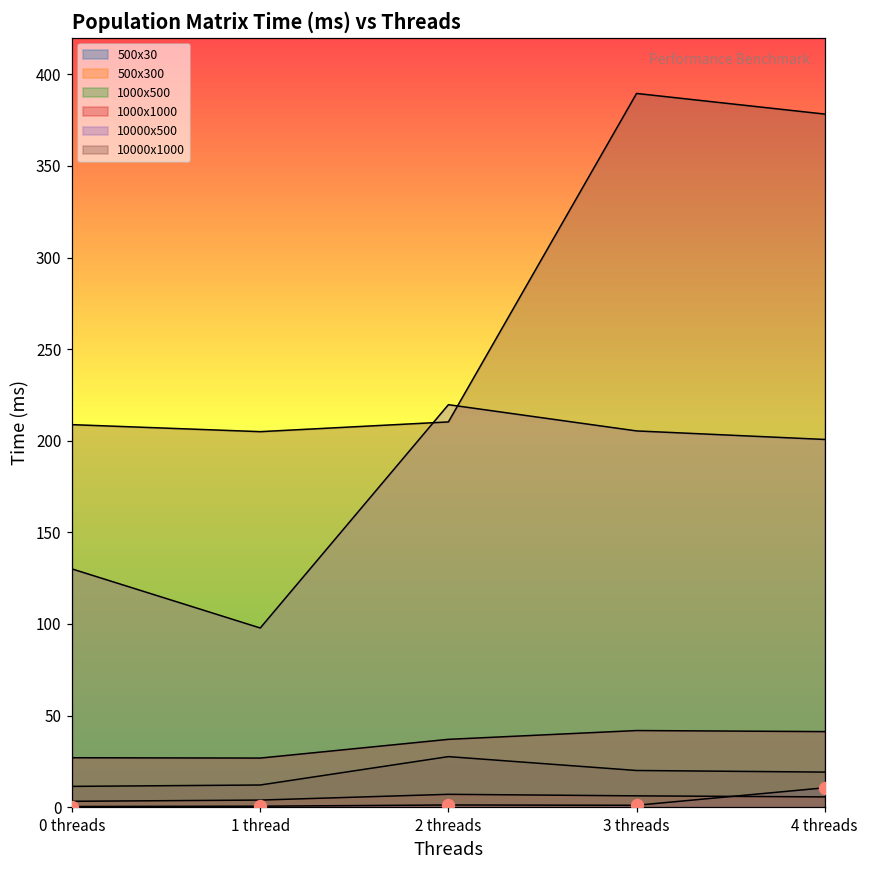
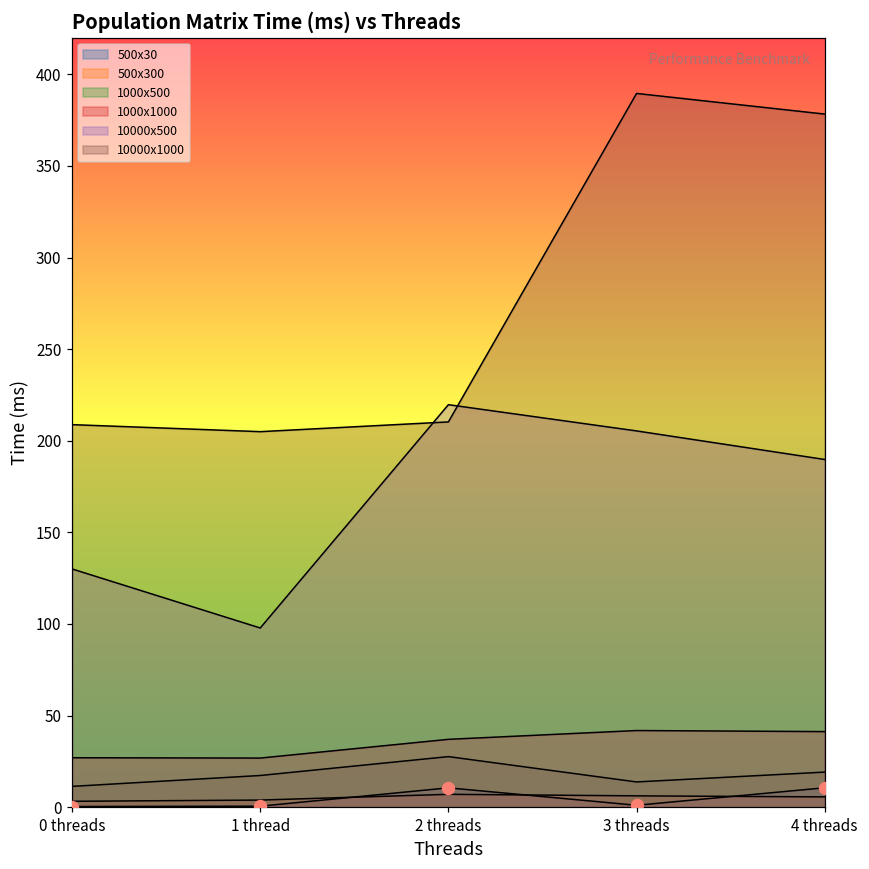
1000x500, 1 thread: 12 -> 17
500x30, 2 threads: 1 -> 11
1000x500, 3 threads: 20 -> 14
10000x500, 4 threads: 201 -> 190
